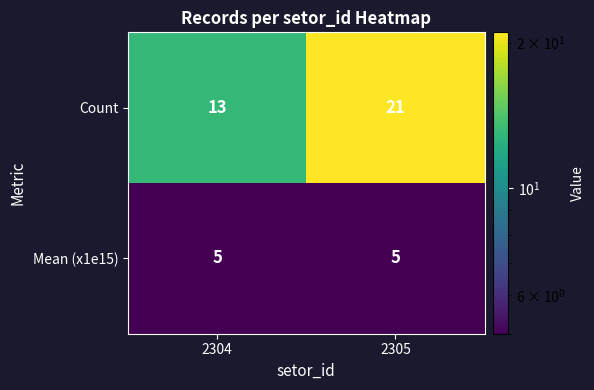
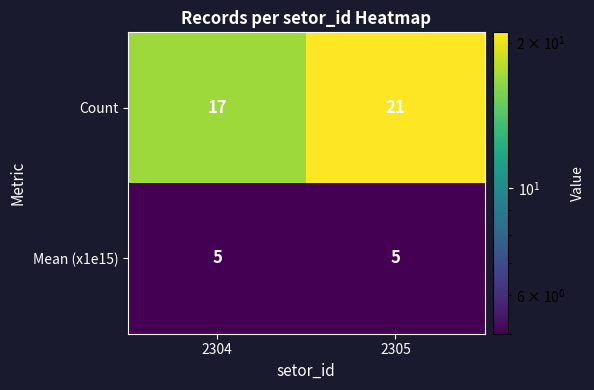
Count, 2304: 13 -> 17
